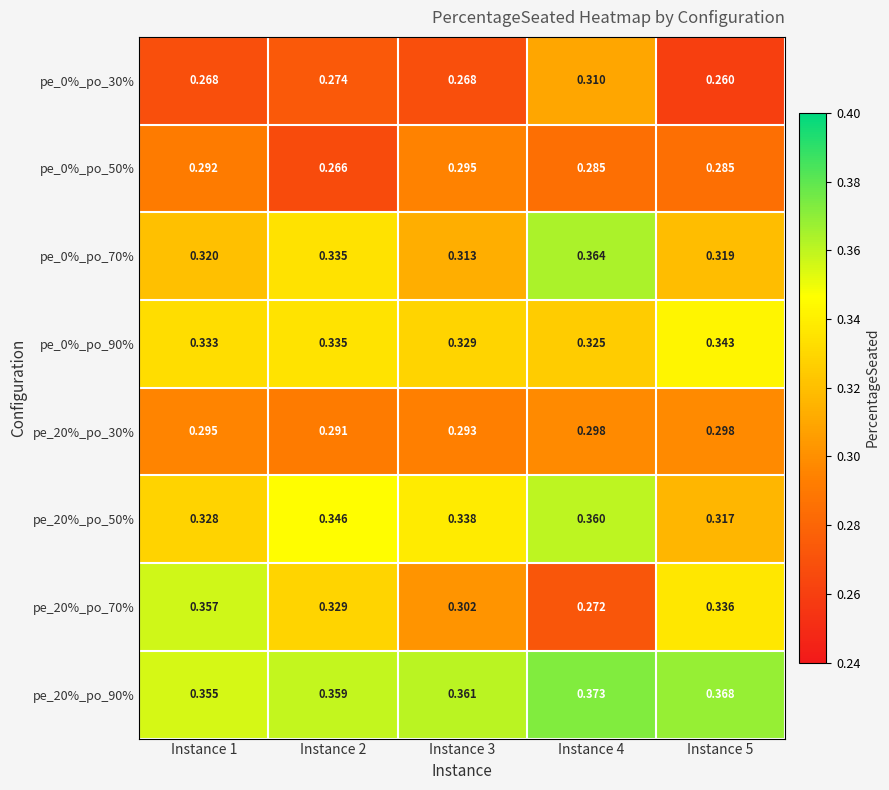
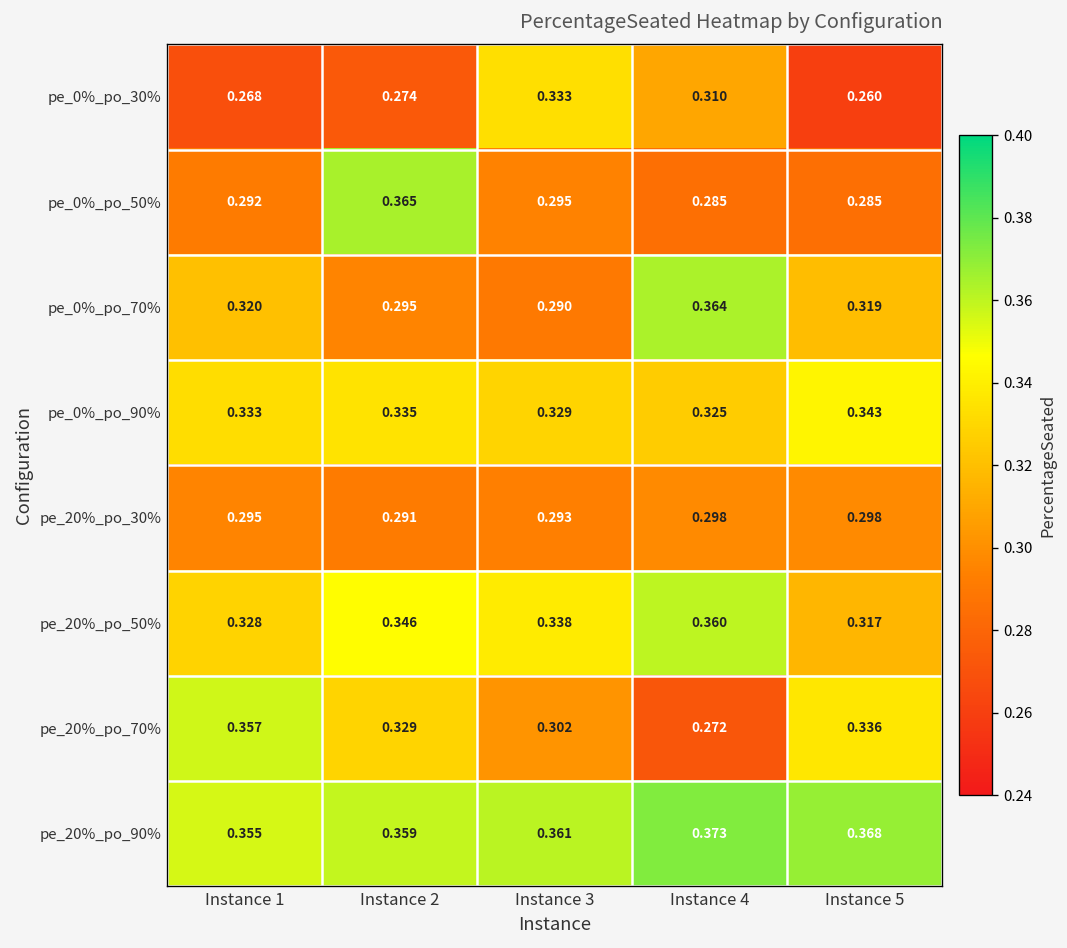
pe_0%_po_30%, Instance 3: 0.268 -> 0.333
pe_0%_po_50%, Instance 2: 0.266 -> 0.365
pe_0%_po_70%, Instance 2: 0.335 -> 0.295
pe_0%_po_70%, Instance 3: 0.313 -> 0.290
